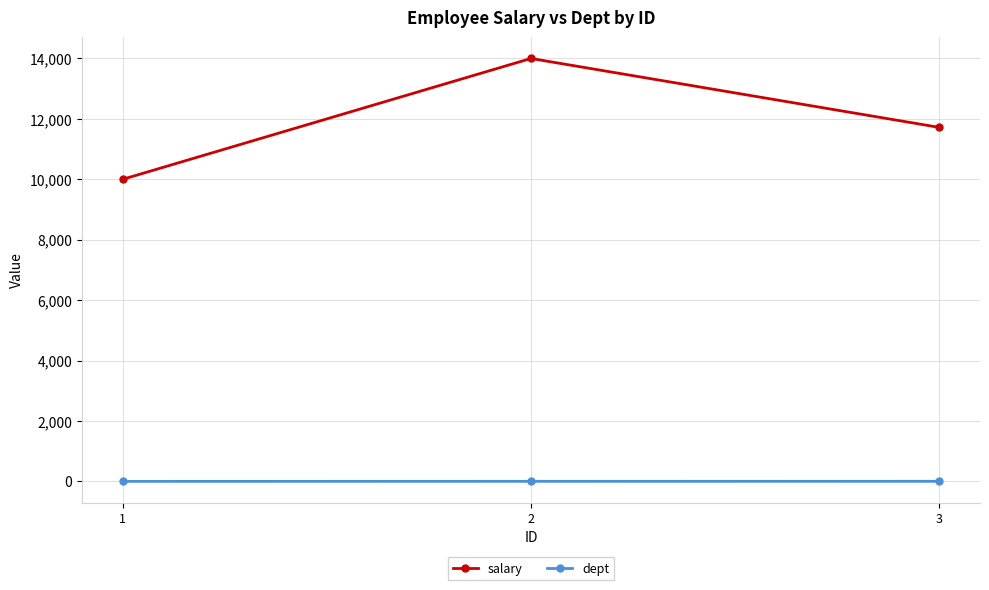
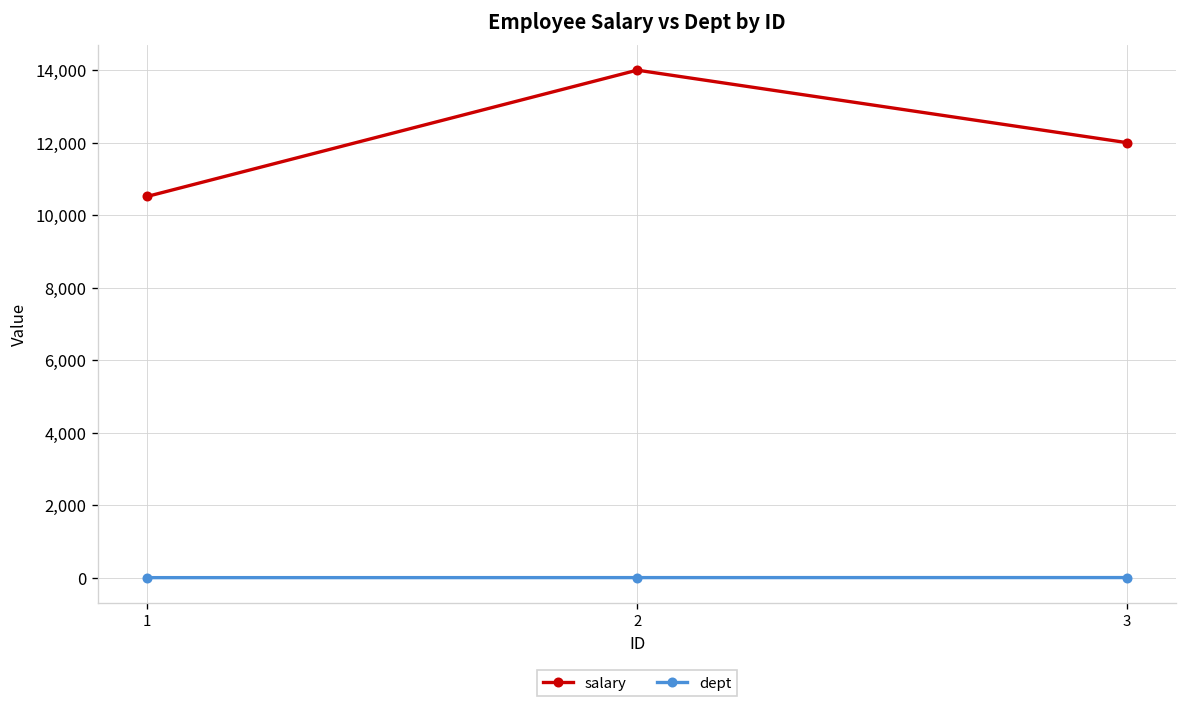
salary, 1: 10,000 -> 10,500
salary, 3: 11,700 -> 12,000
